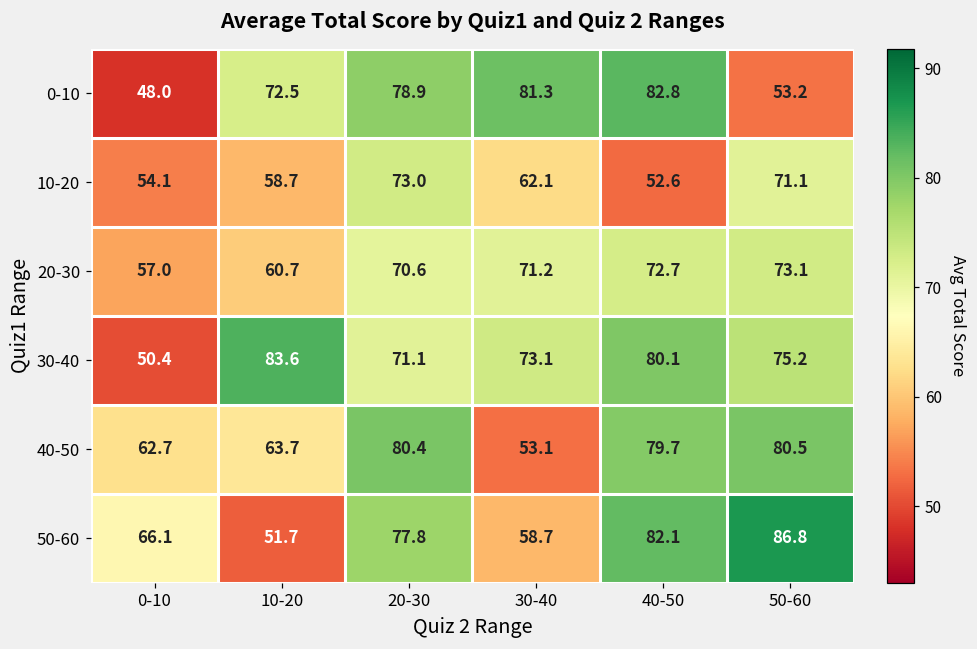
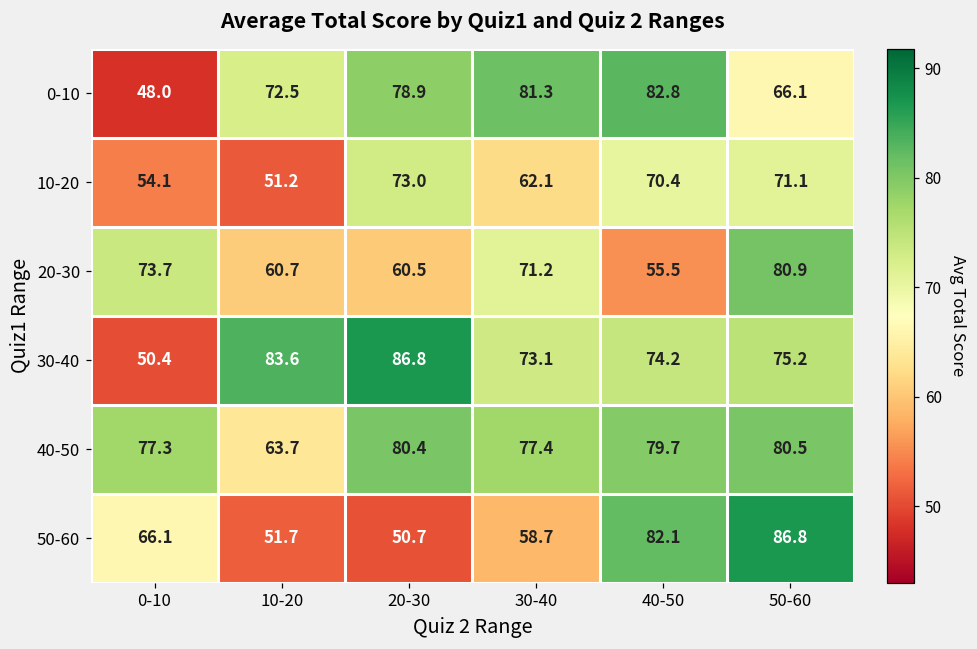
0-10, 50-60: 53.2 -> 66.1
10-20, 10-20: 58.7 -> 51.2
10-20, 40-50: 52.6 -> 70.4
20-30, 0-10: 57.0 -> 73.7
20-30, 20-30: 70.6 -> 60.5
20-30, 40-50: 72.7 -> 55.5
20-30, 50-60: 73.1 -> 80.9
30-40, 20-30: 71.1 -> 86.8
30-40, 40-50: 80.1 -> 74.2
40-50, 0-10: 62.7 -> 77.3
40-50, 30-40: 53.1 -> 77.4
50-60, 20-30: 77.8 -> 50.7
